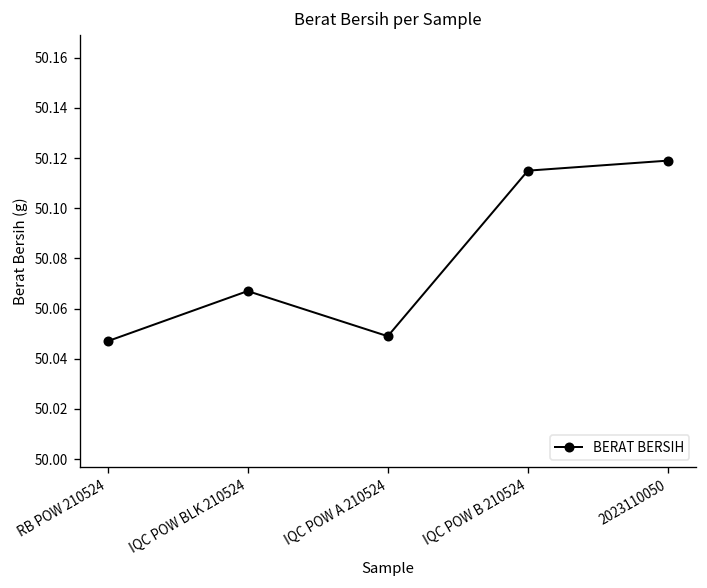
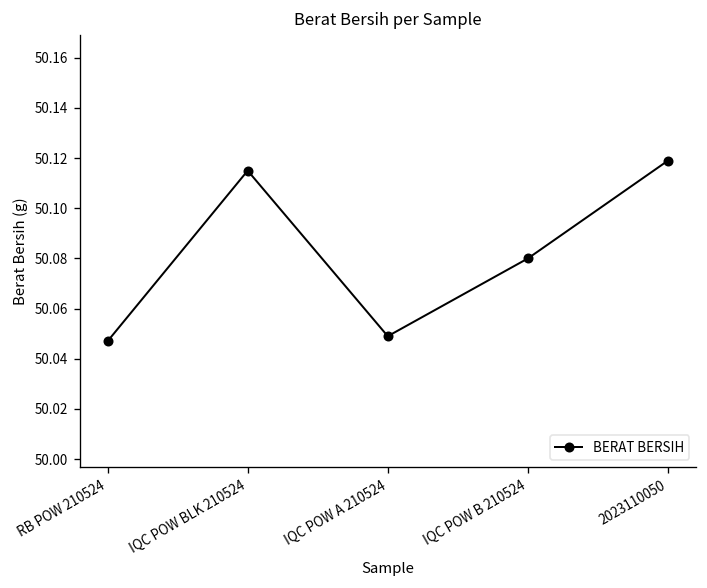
IQC POW BLK 210524: 50.067 -> 50.115
IQC POW B 210524: 50.115 -> 50.080
